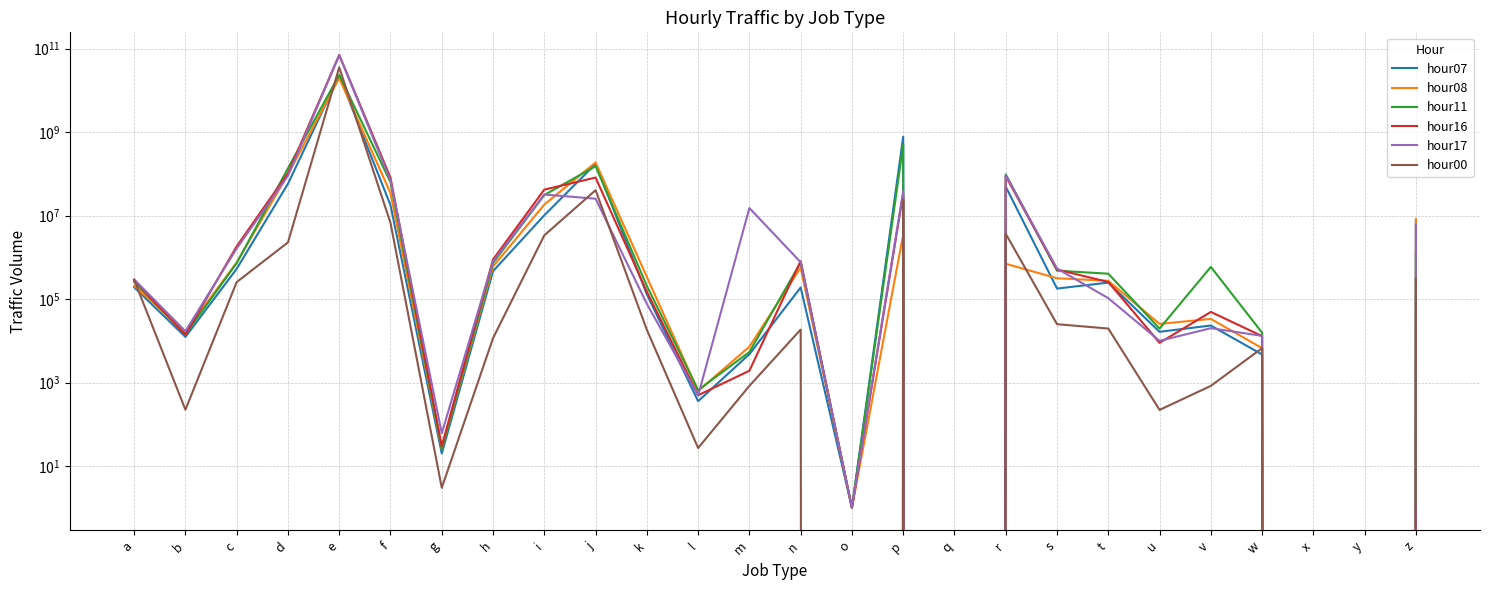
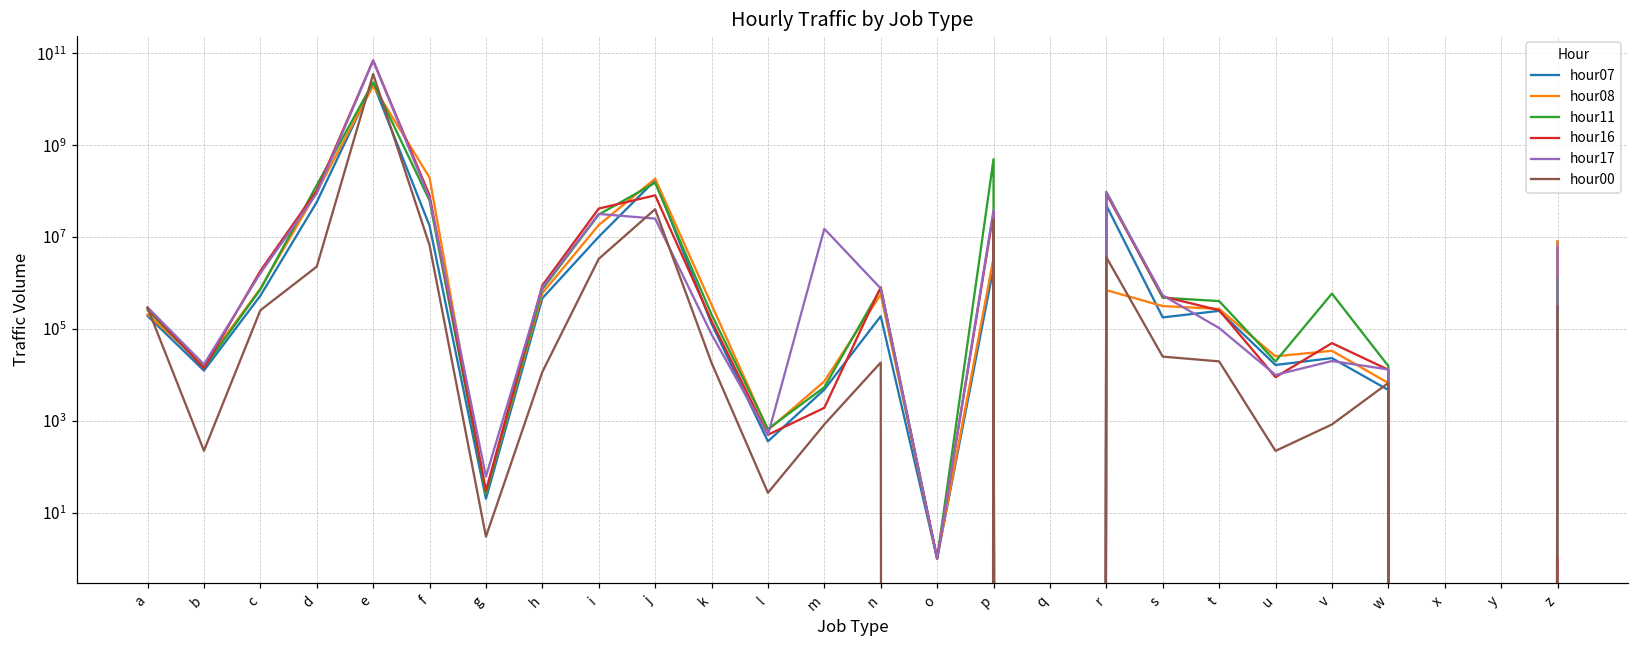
hour08, f: 30000000 -> 200000000
hour07, p: 800000000 -> 2000000
